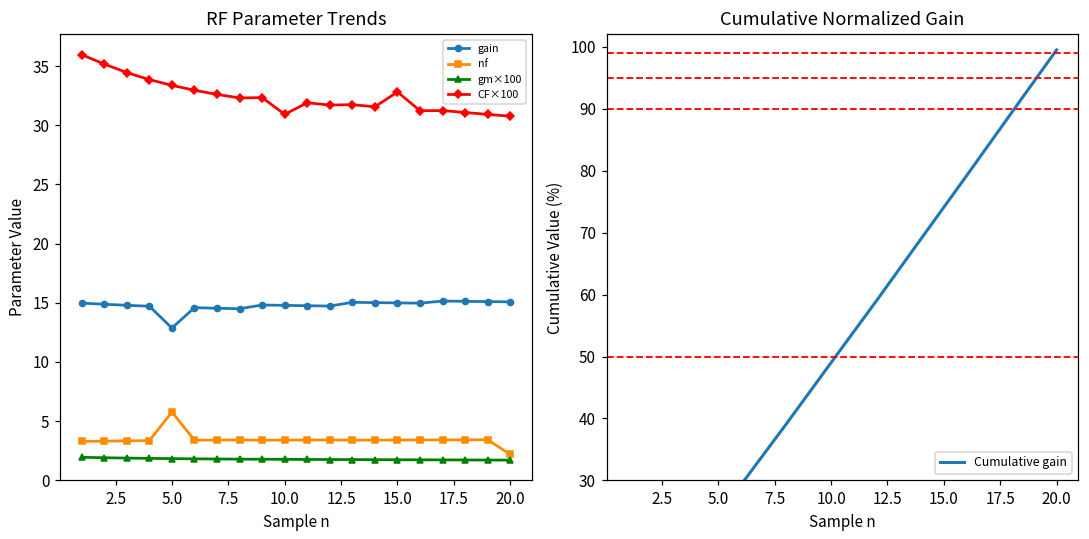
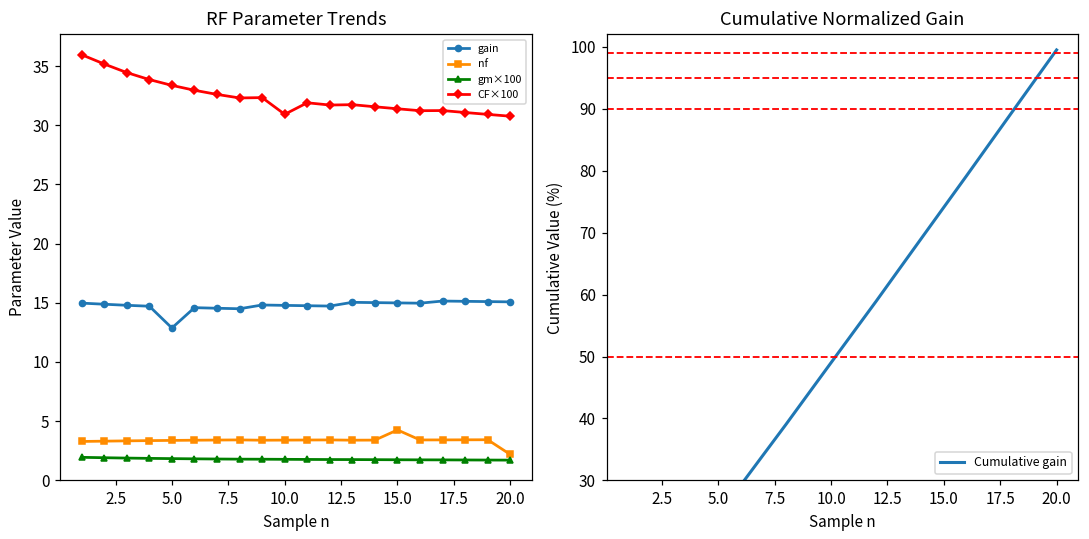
RF Parameter Trends, nf, 5.0: 5.8 -> 3.4
RF Parameter Trends, nf, 15.0: 3.4 -> 4.3
RF Parameter Trends, CF×100, 15.0: 32.8 -> 31.4
